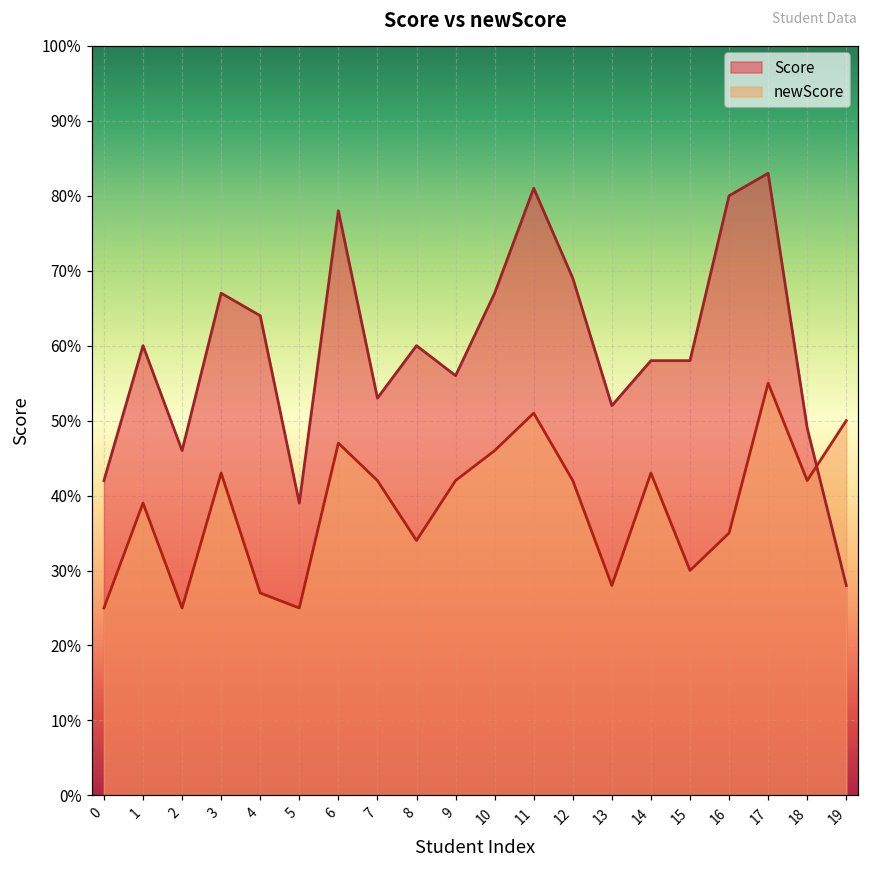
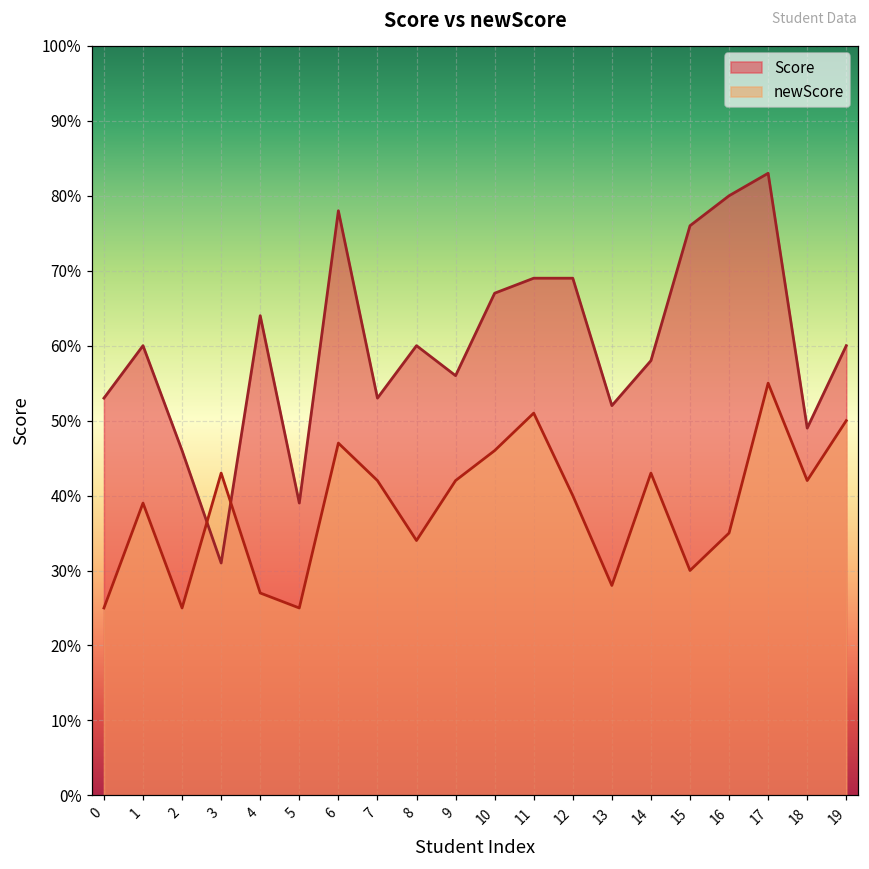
Score, 0: 42% -> 53%
Score, 3: 67% -> 31%
Score, 11: 81% -> 69%
newScore, 12: 42% -> 40%
Score, 15: 58% -> 76%
Score, 19: 28% -> 60%
